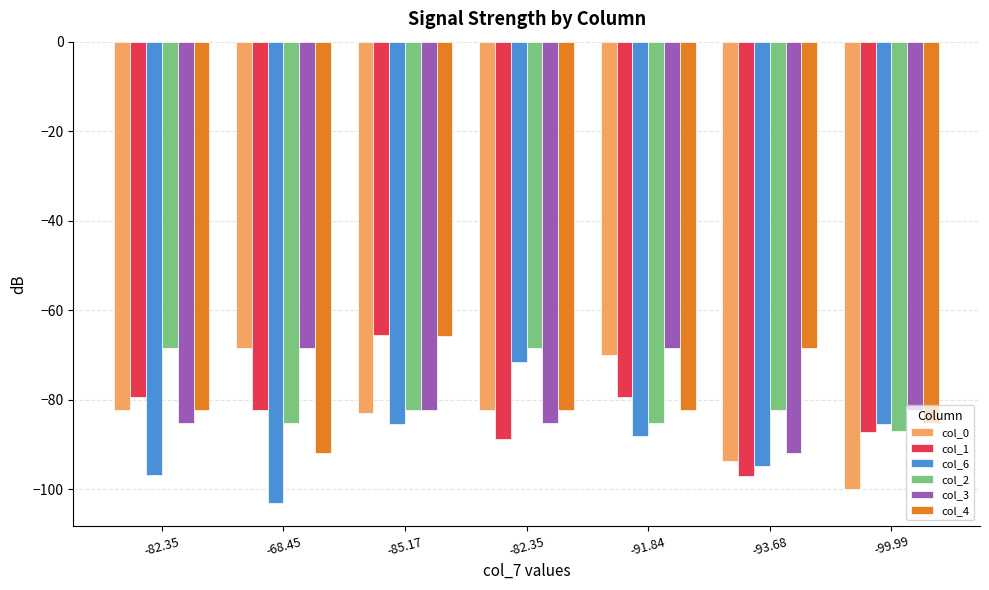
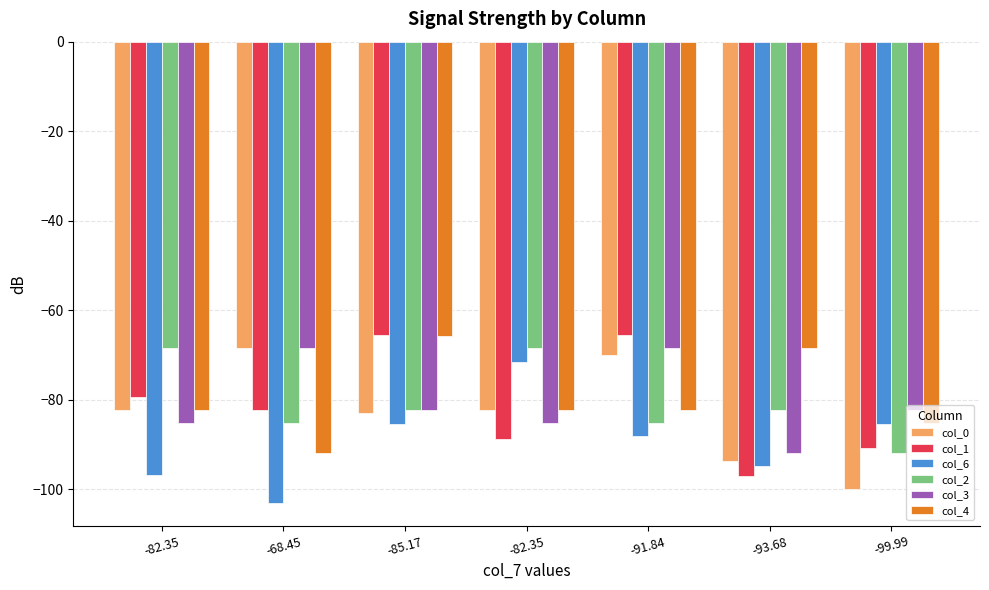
col_1, -91.84: -79 -> -66
col_1, -99.99: -87 -> -91
col_2, -99.99: -87 -> -92
